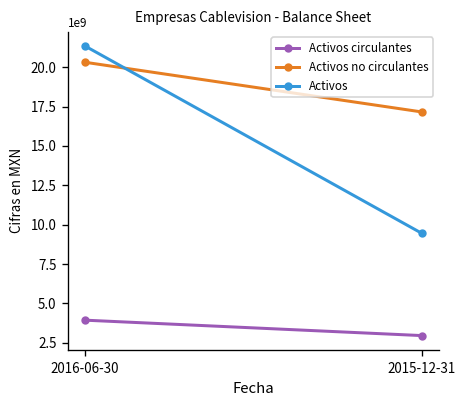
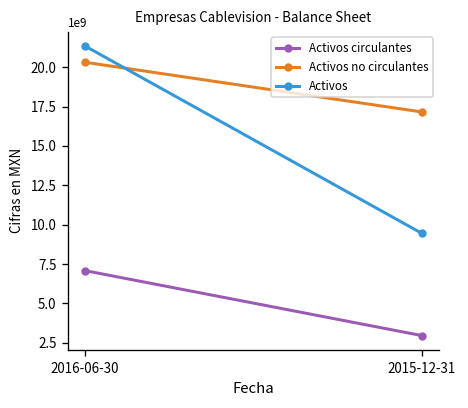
Activos circulantes, 2016-06-30: 3900000000 -> 7100000000
